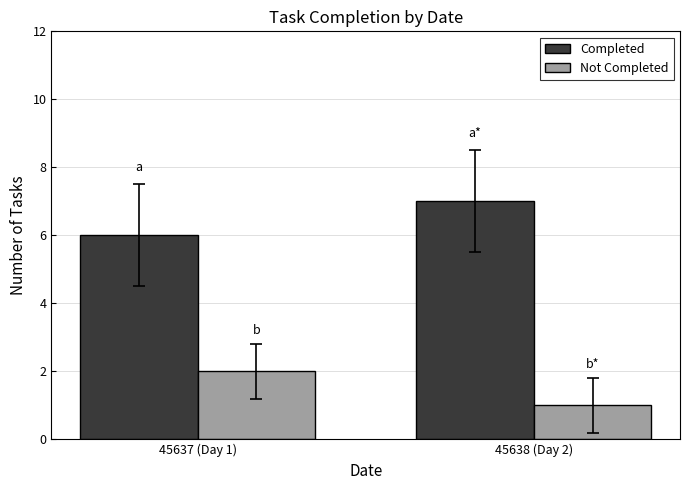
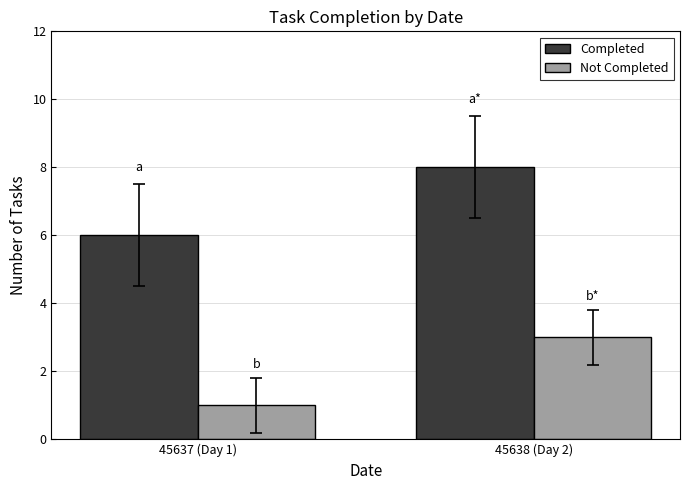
Not Completed, 45637 (Day 1): 2 -> 1
Completed, 45638 (Day 2): 7 -> 8
Not Completed, 45638 (Day 2): 1 -> 3
